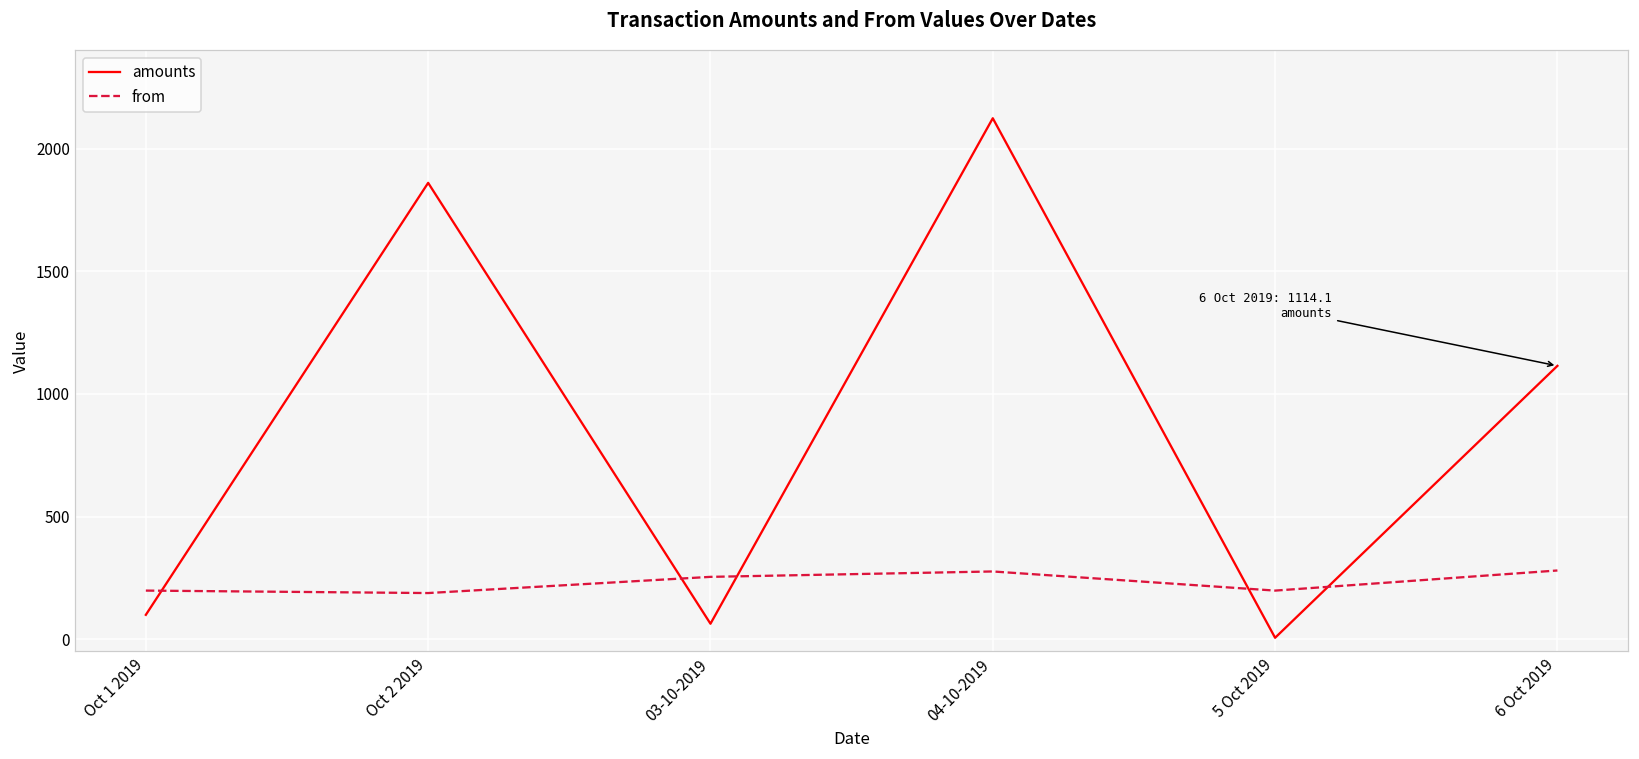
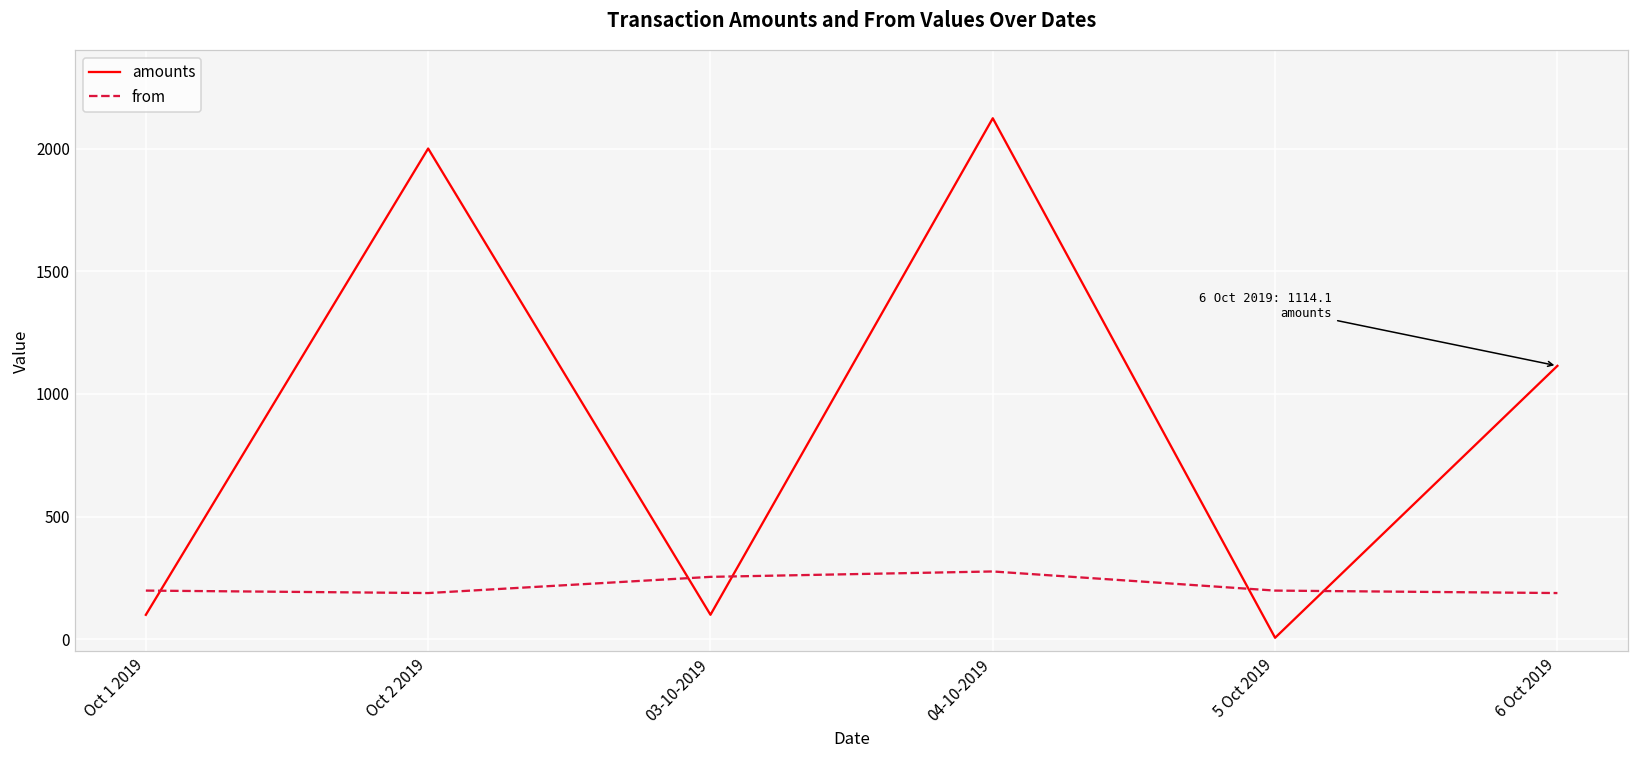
amounts, Oct 2 2019: 1860 -> 2000
amounts, 03-10-2019: 60 -> 100
from, 6 Oct 2019: 280 -> 190
